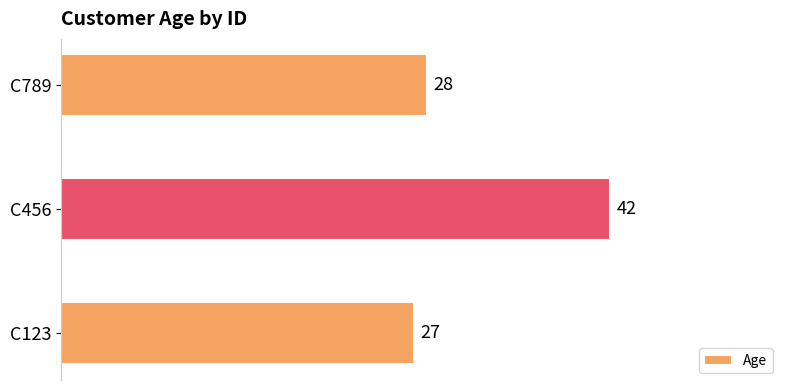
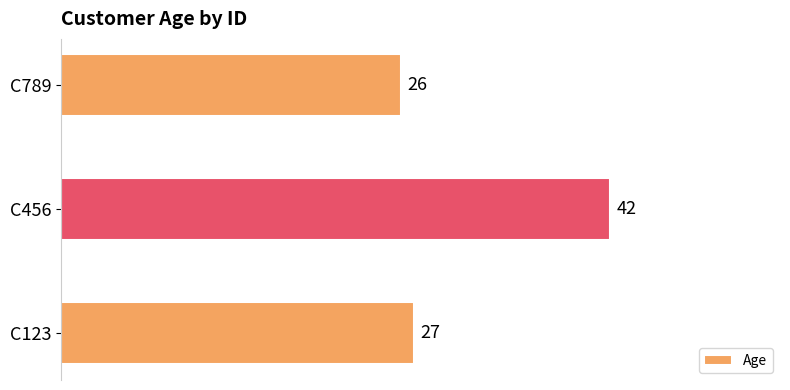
C789: 28 -> 26
